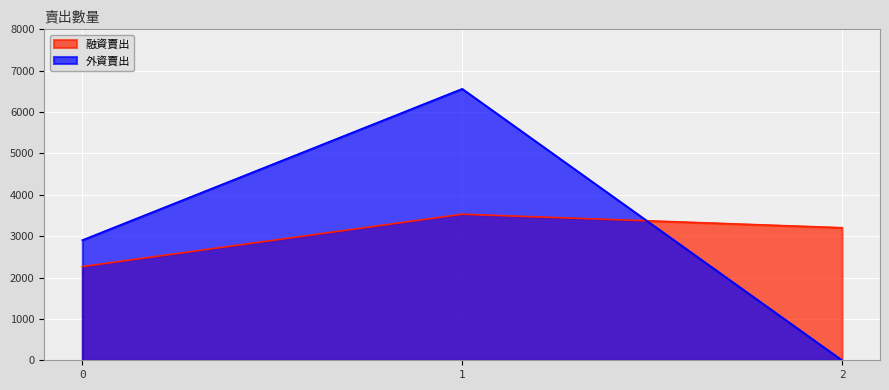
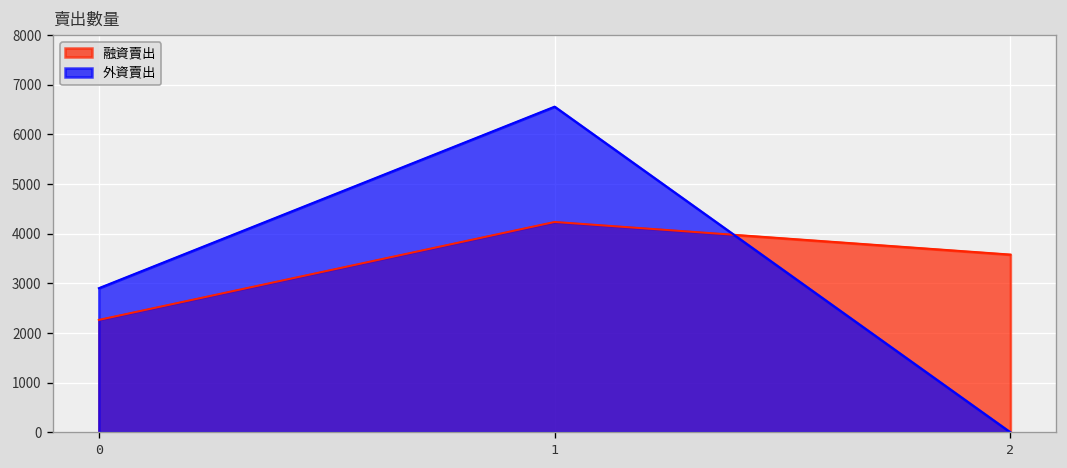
融資賣出, 1: 3500 -> 4200
融資賣出, 2: 3200 -> 3600
